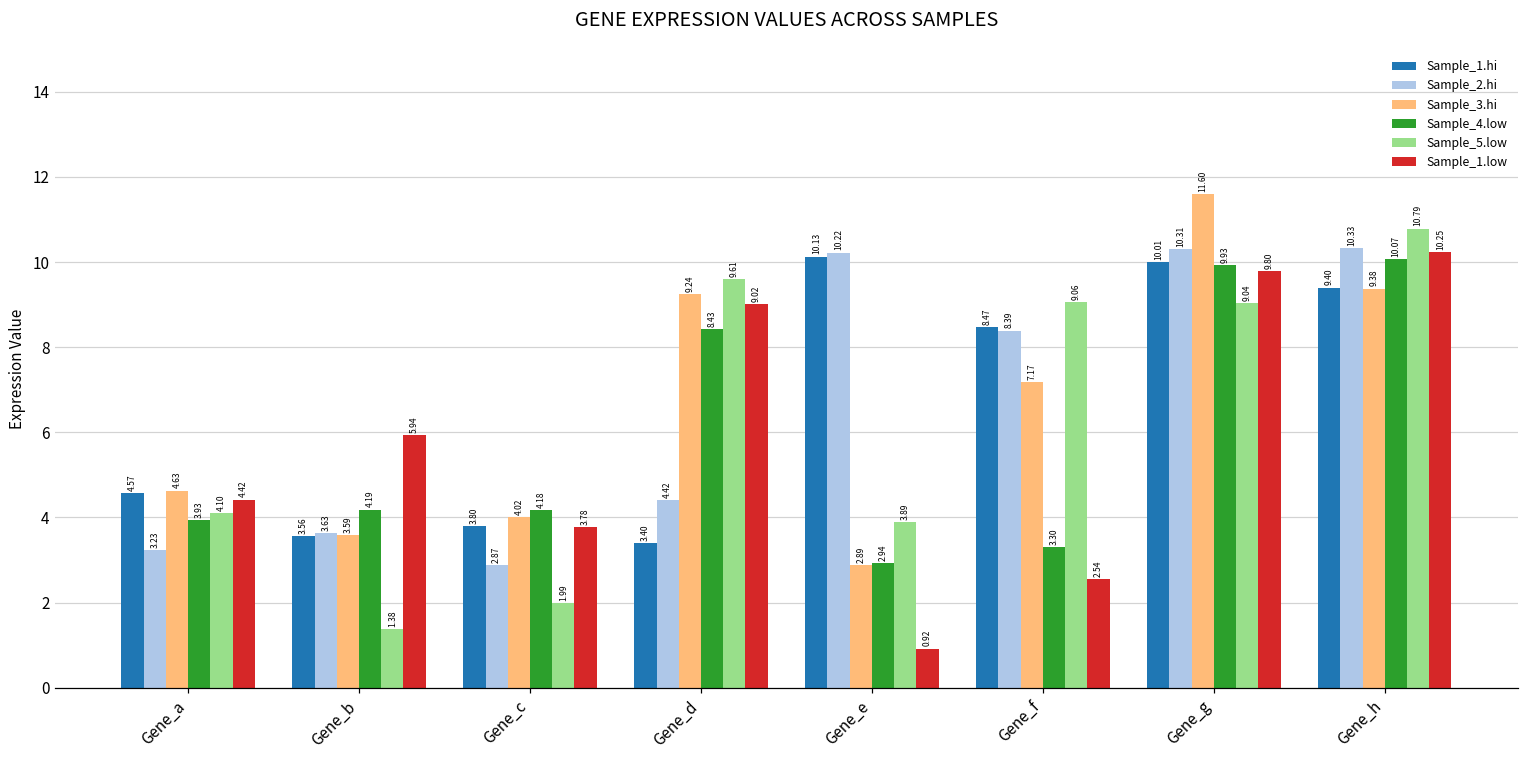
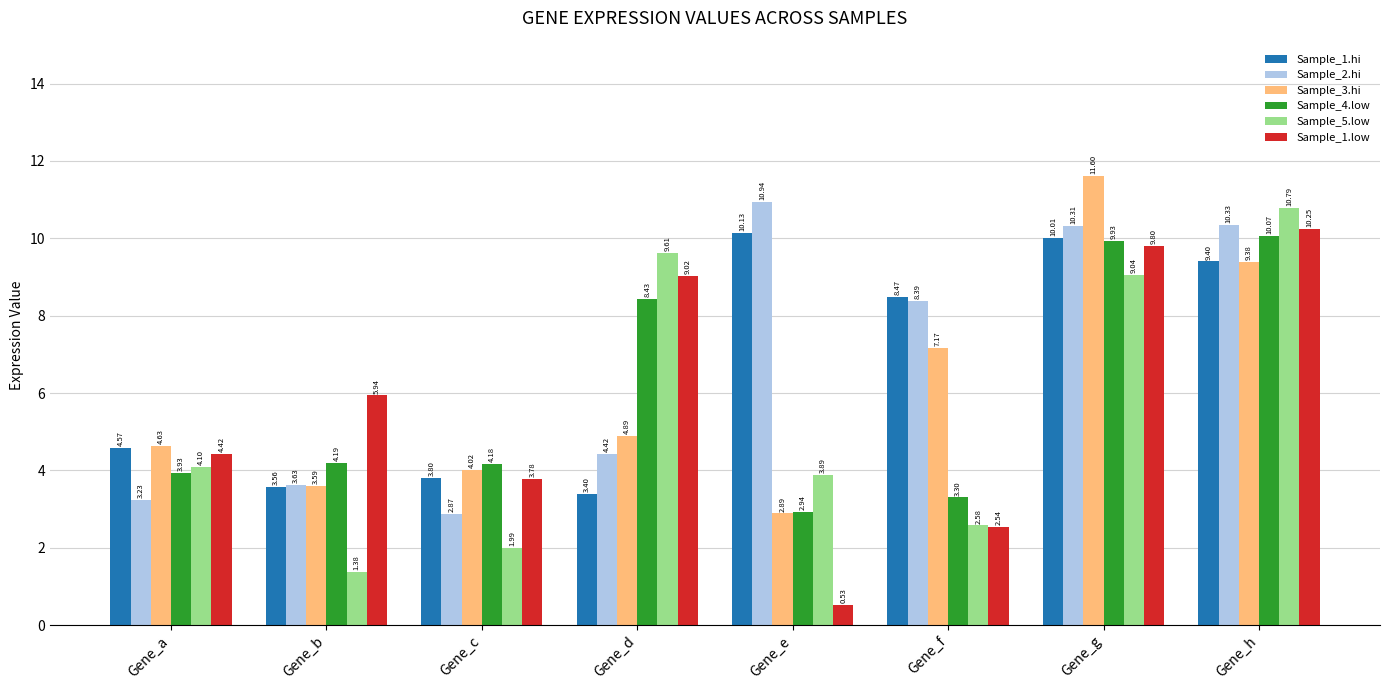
Sample_3.hi, Gene_d: 9.24 -> 4.89
Sample_2.hi, Gene_e: 10.22 -> 10.94
Sample_1.low, Gene_e: 0.92 -> 0.53
Sample_5.low, Gene_f: 9.06 -> 2.58
